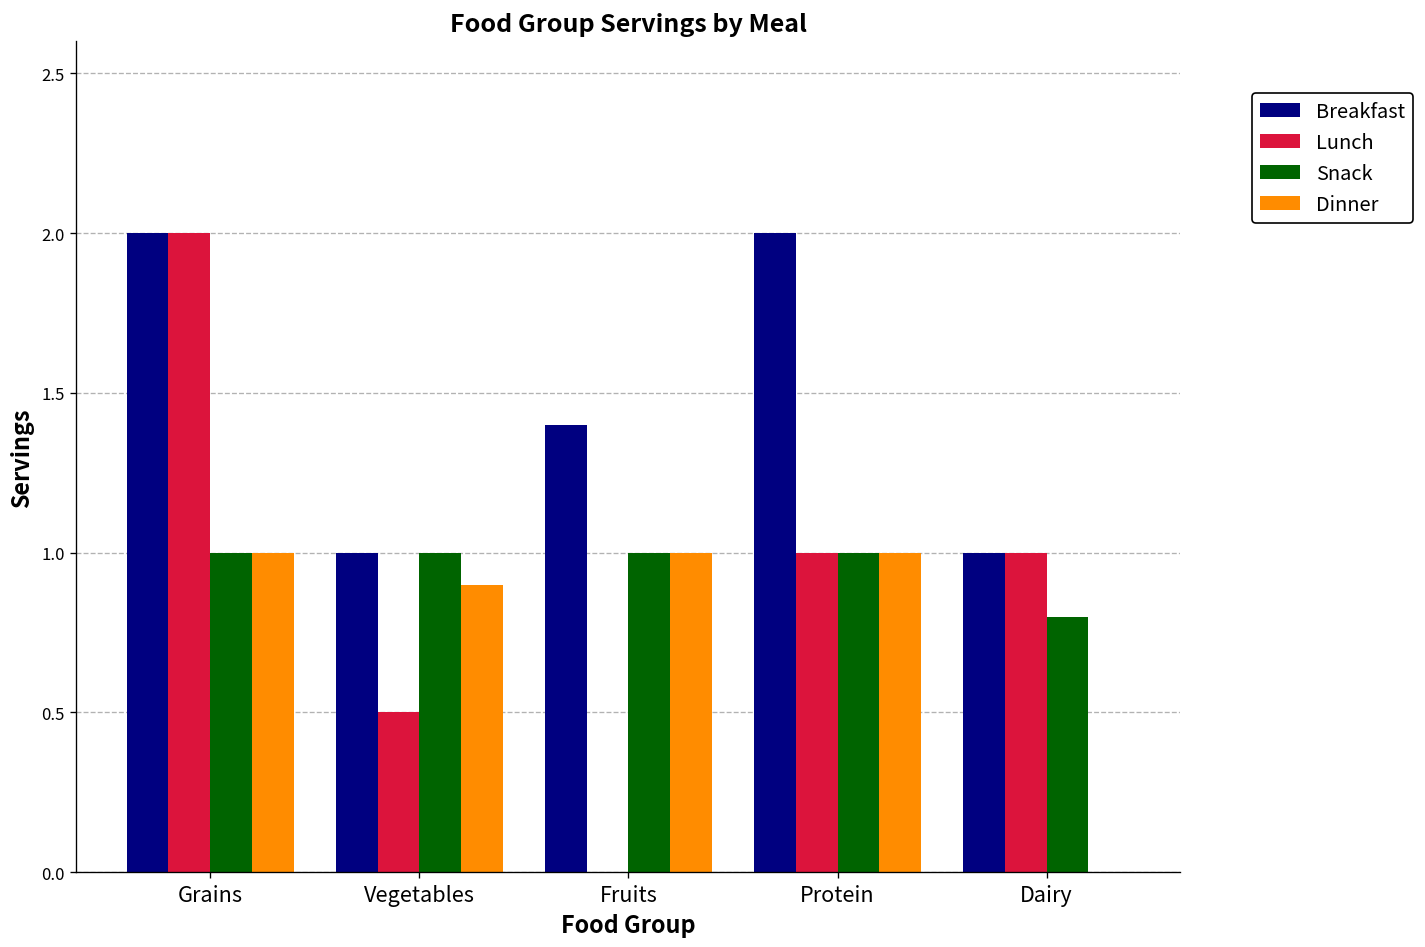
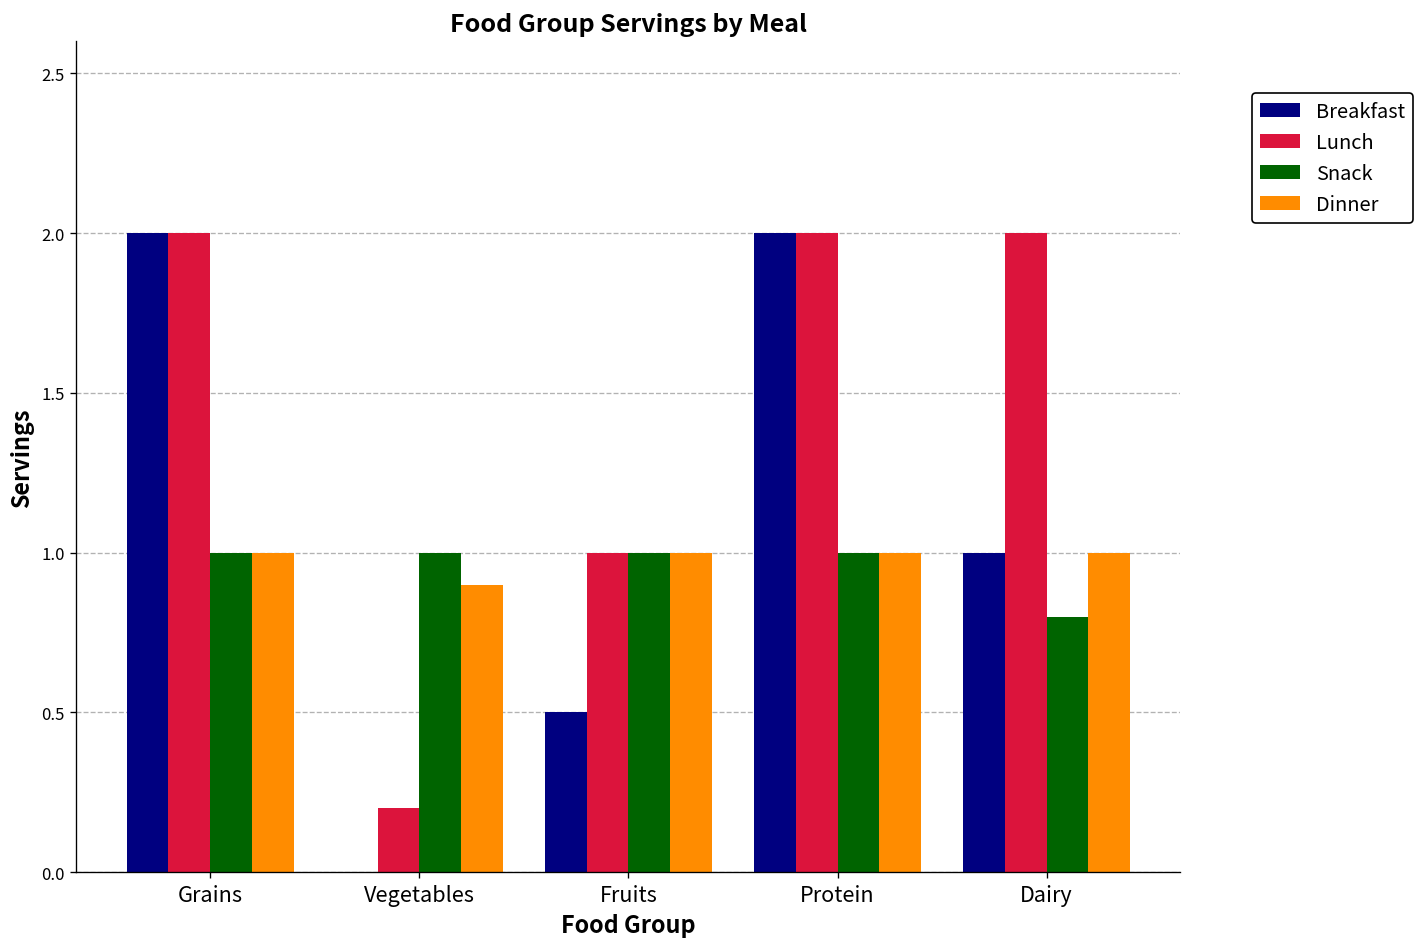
Breakfast, Vegetables: 1 -> 0
Lunch, Vegetables: 0.5 -> 0.2
Breakfast, Fruits: 1.4 -> 0.5
Lunch, Fruits: 0 -> 1
Lunch, Protein: 1 -> 2
Lunch, Dairy: 1 -> 2
Dinner, Dairy: 0 -> 1
